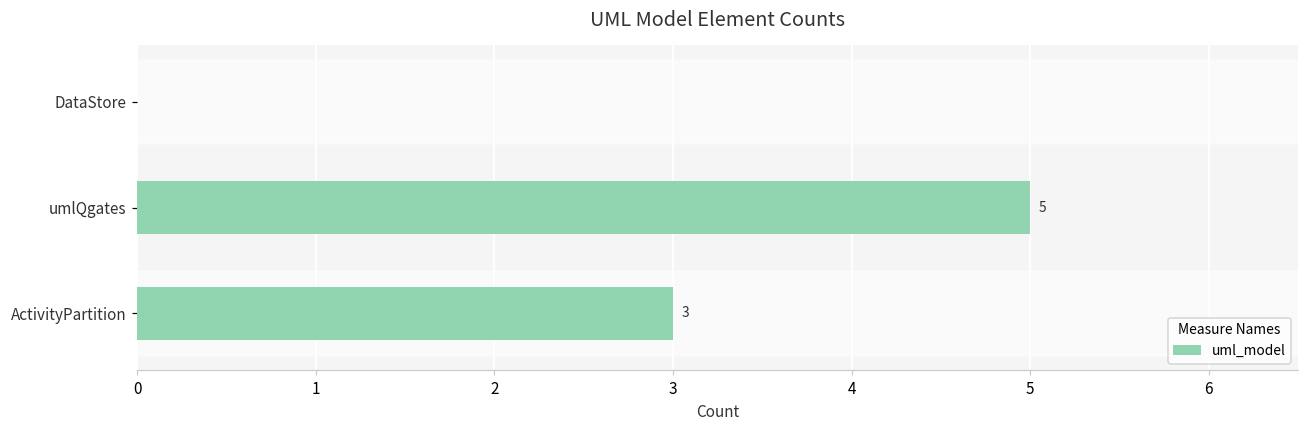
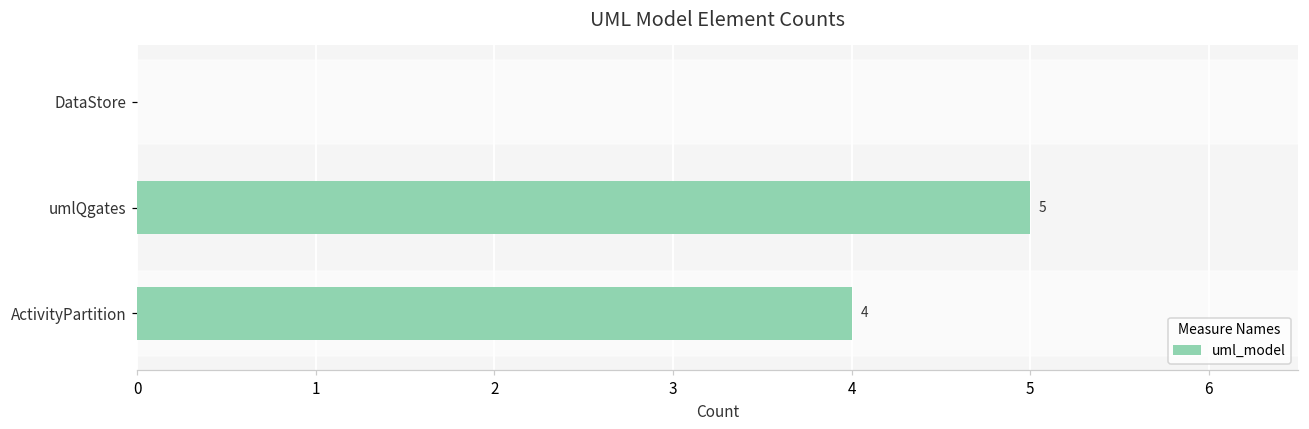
ActivityPartition: 3 -> 4
